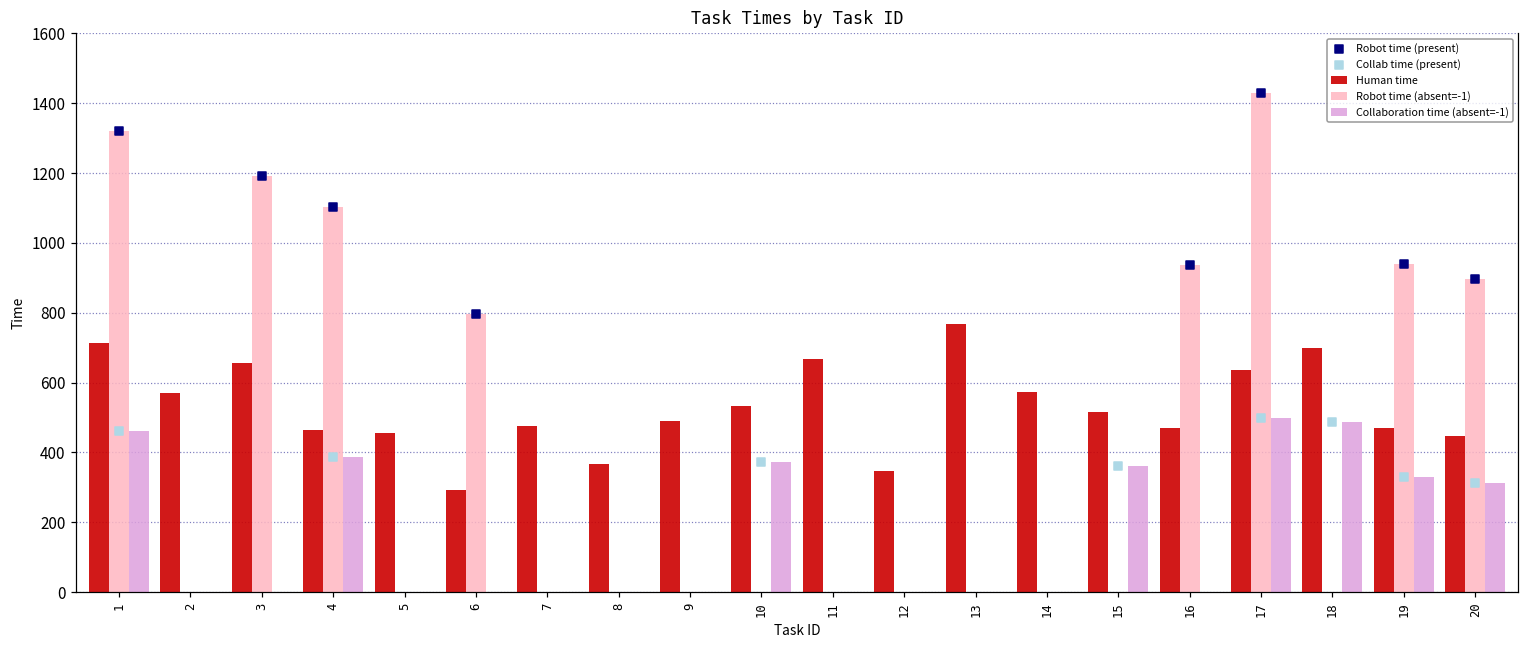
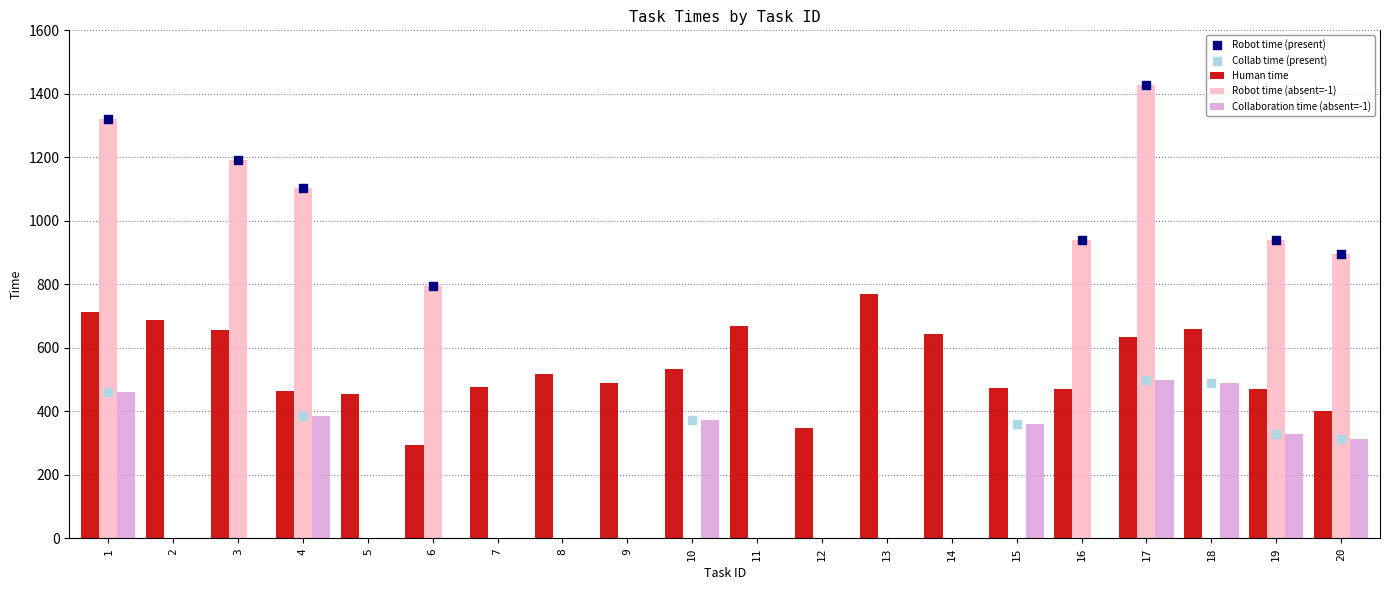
Human time, 2: 570 -> 690
Human time, 8: 370 -> 520
Human time, 14: 570 -> 640
Human time, 15: 520 -> 470
Human time, 18: 700 -> 660
Human time, 20: 450 -> 400
